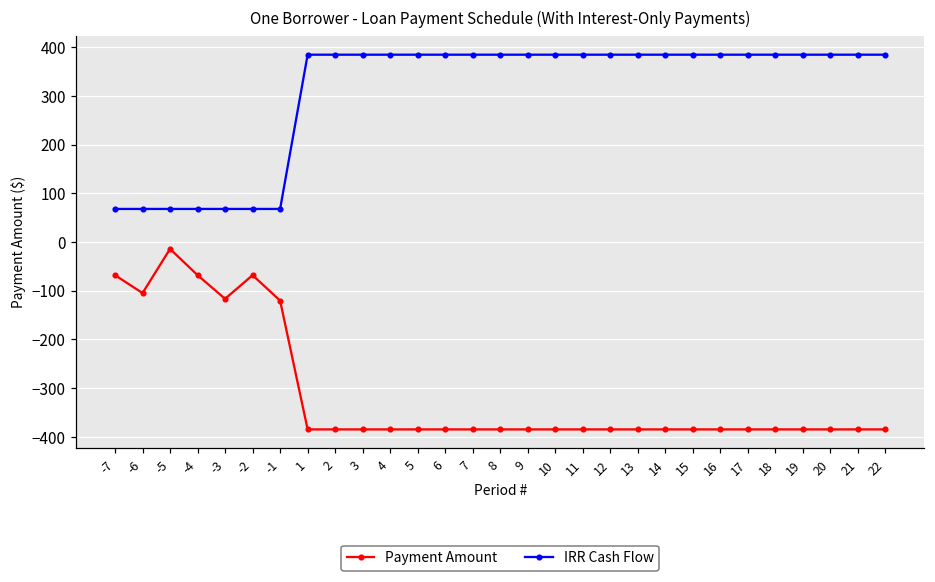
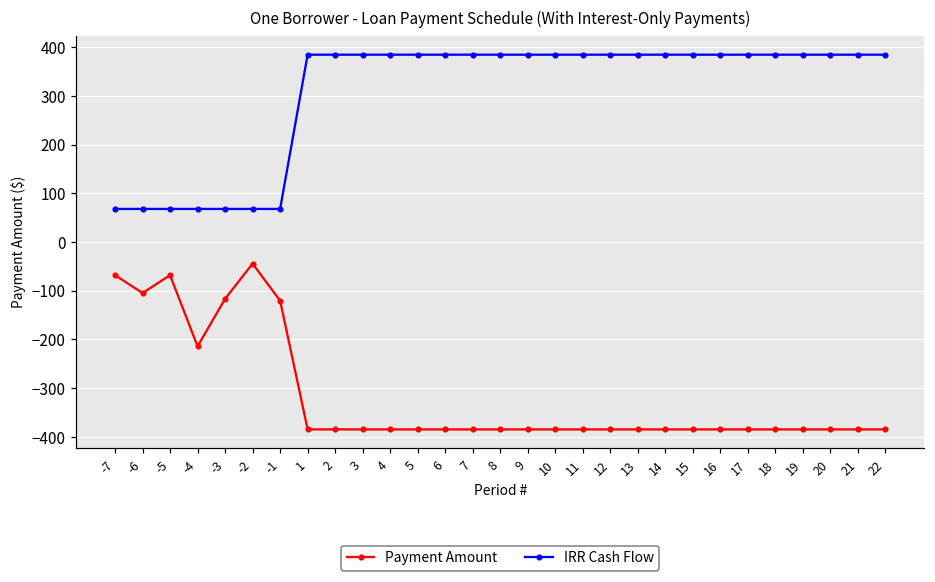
Payment Amount, -5: -10 -> -70
Payment Amount, -4: -70 -> -210
Payment Amount, -2: -70 -> -40
